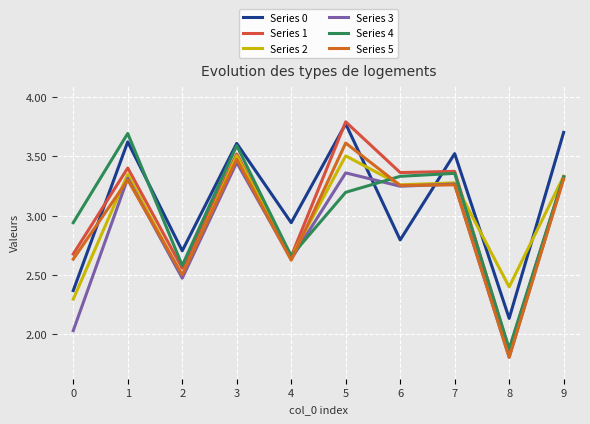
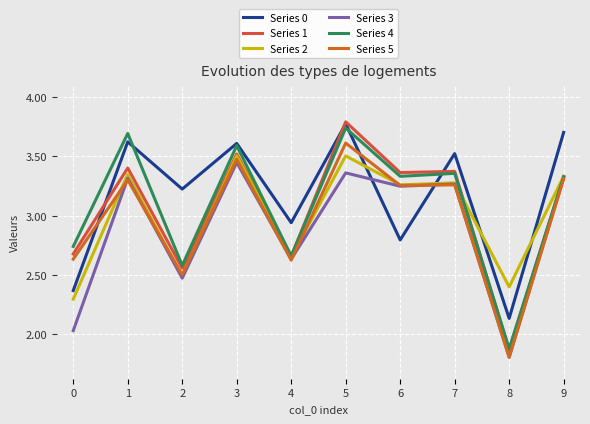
Series 4, 0: 2.94 -> 2.74
Series 0, 2: 2.70 -> 3.22
Series 4, 5: 3.20 -> 3.74
